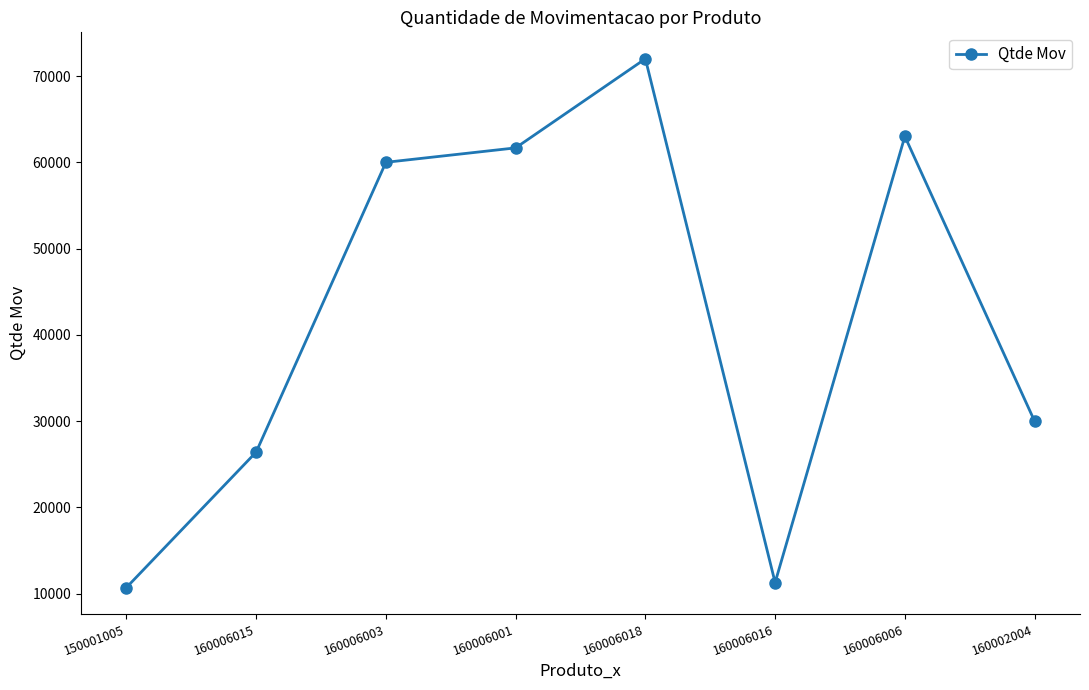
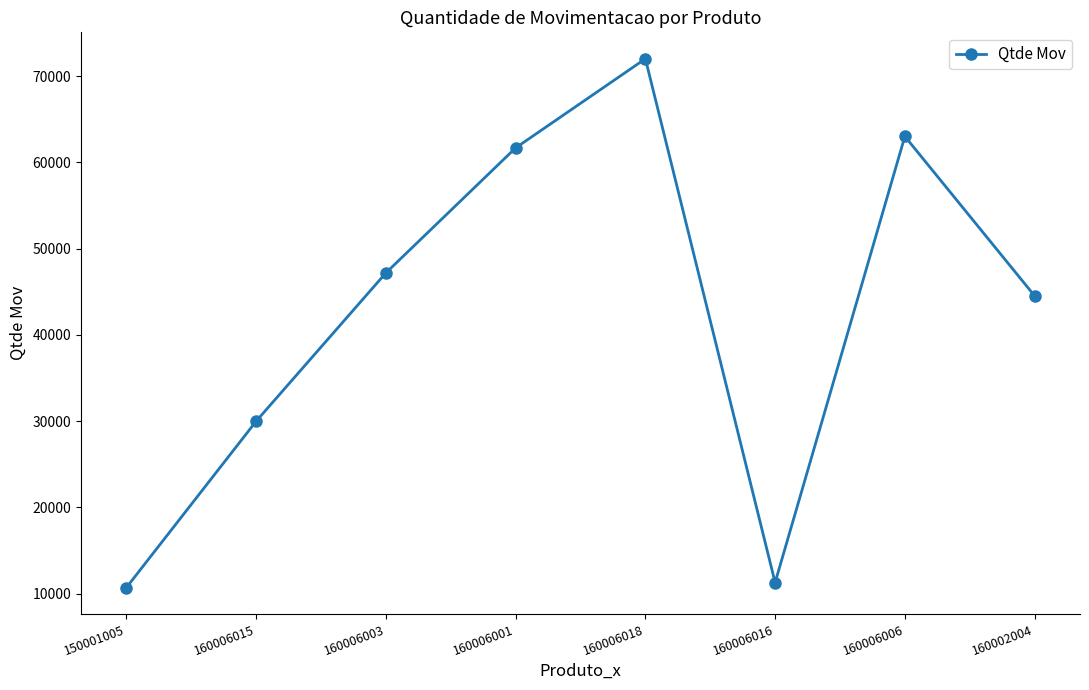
160006015: 26000 -> 30000
160006003: 60000 -> 47000
160002004: 30000 -> 45000
